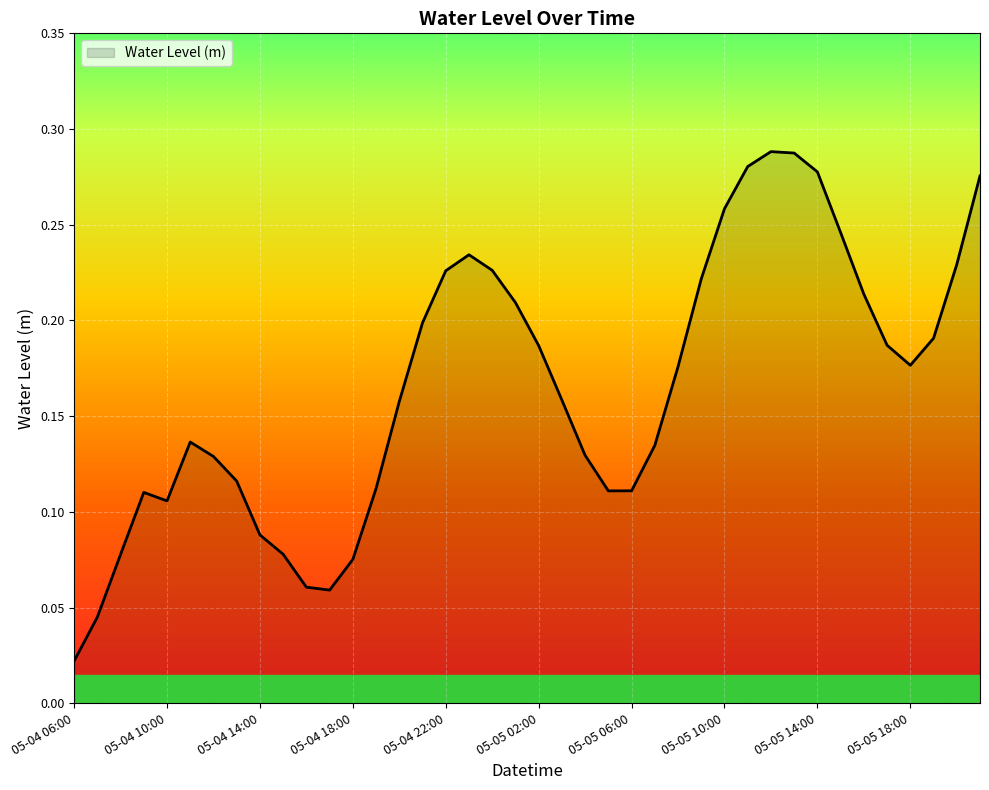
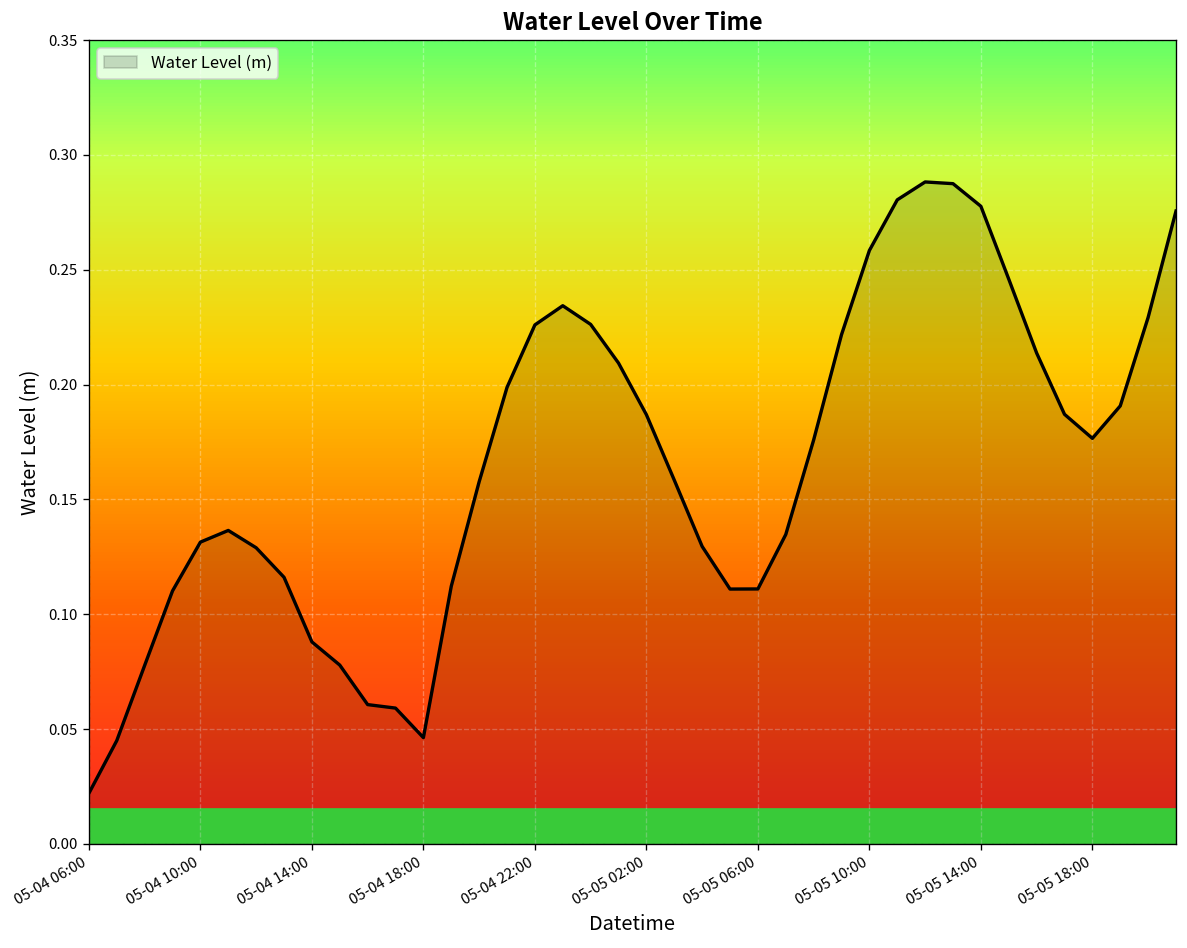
05-04 10:00: 0.106 -> 0.131
05-04 18:00: 0.075 -> 0.046
